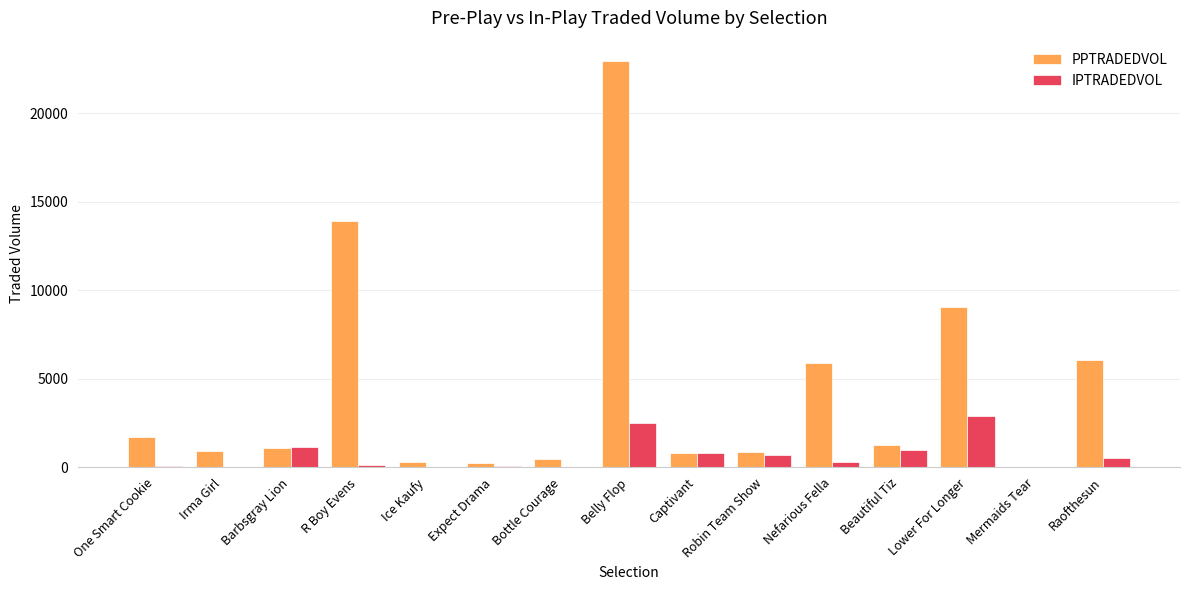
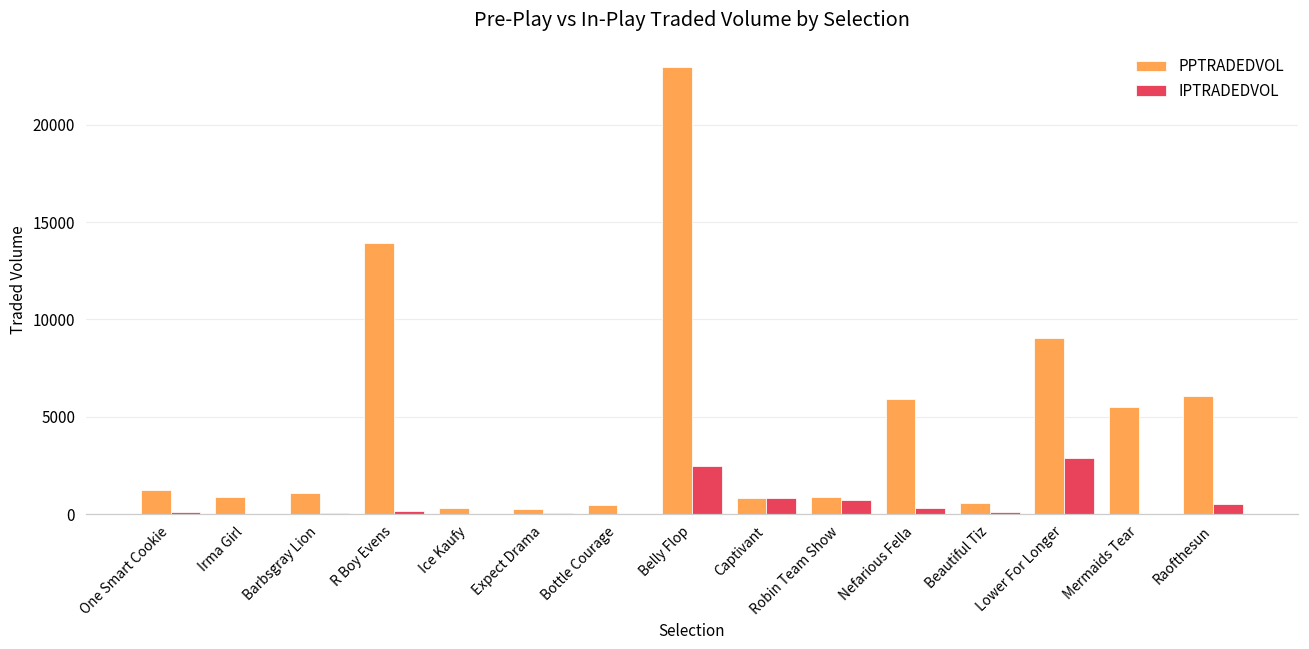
PPTRADEDVOL, One Smart Cookie: 1700 -> 1200
IPTRADEDVOL, Barbsgray Lion: 1100 -> 0
PPTRADEDVOL, Beautiful Tiz: 1300 -> 600
IPTRADEDVOL, Beautiful Tiz: 1000 -> 100
PPTRADEDVOL, Mermaids Tear: 0 -> 5500
